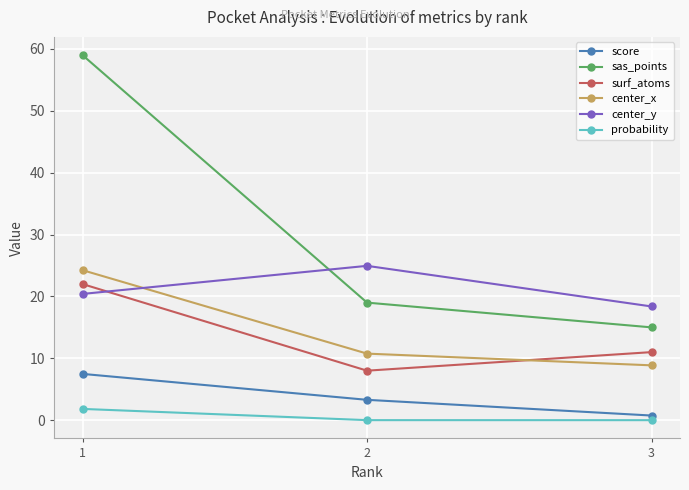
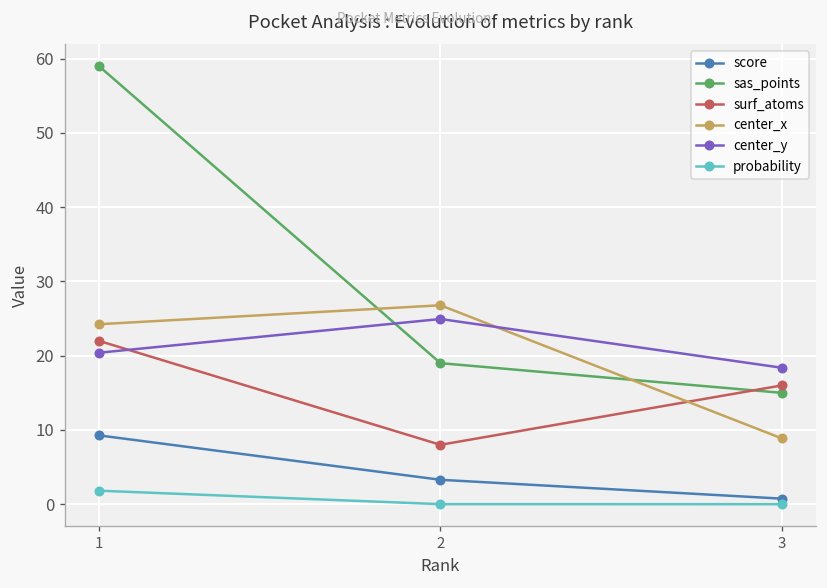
score, 1: 7 -> 9
center_x, 2: 11 -> 27
surf_atoms, 3: 11 -> 16
